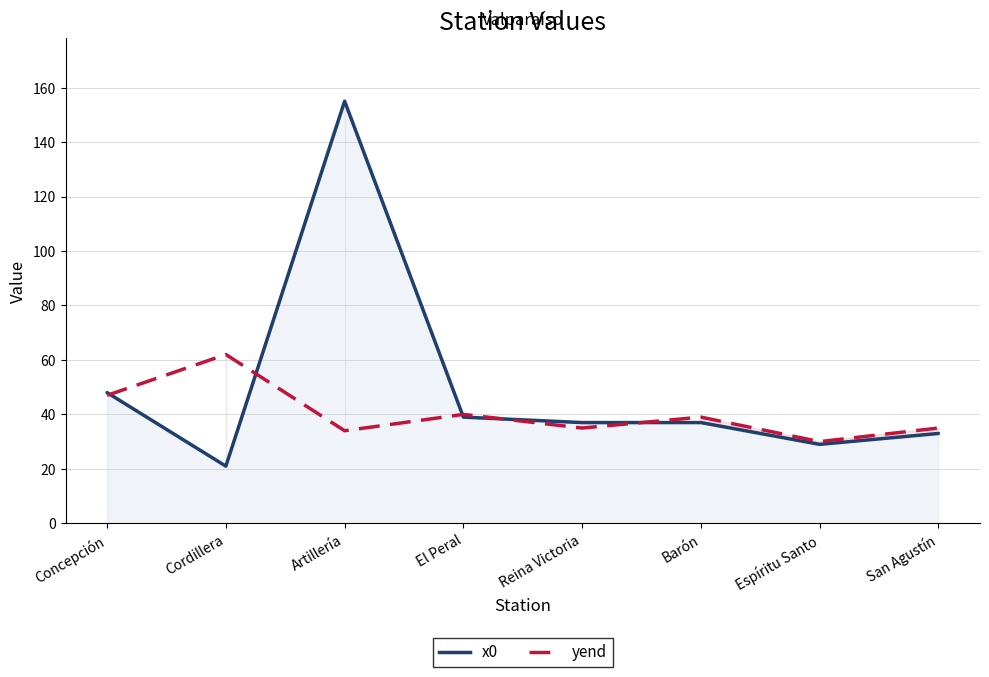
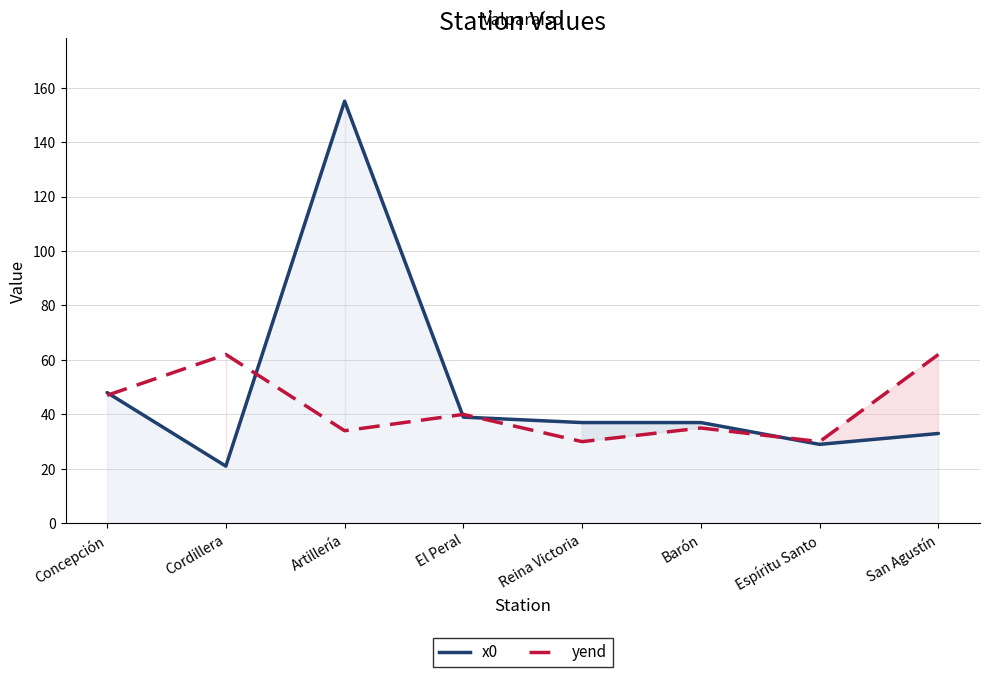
yend, Reina Victoria: 35 -> 30
yend, Barón: 39 -> 35
yend, San Agustín: 35 -> 62
